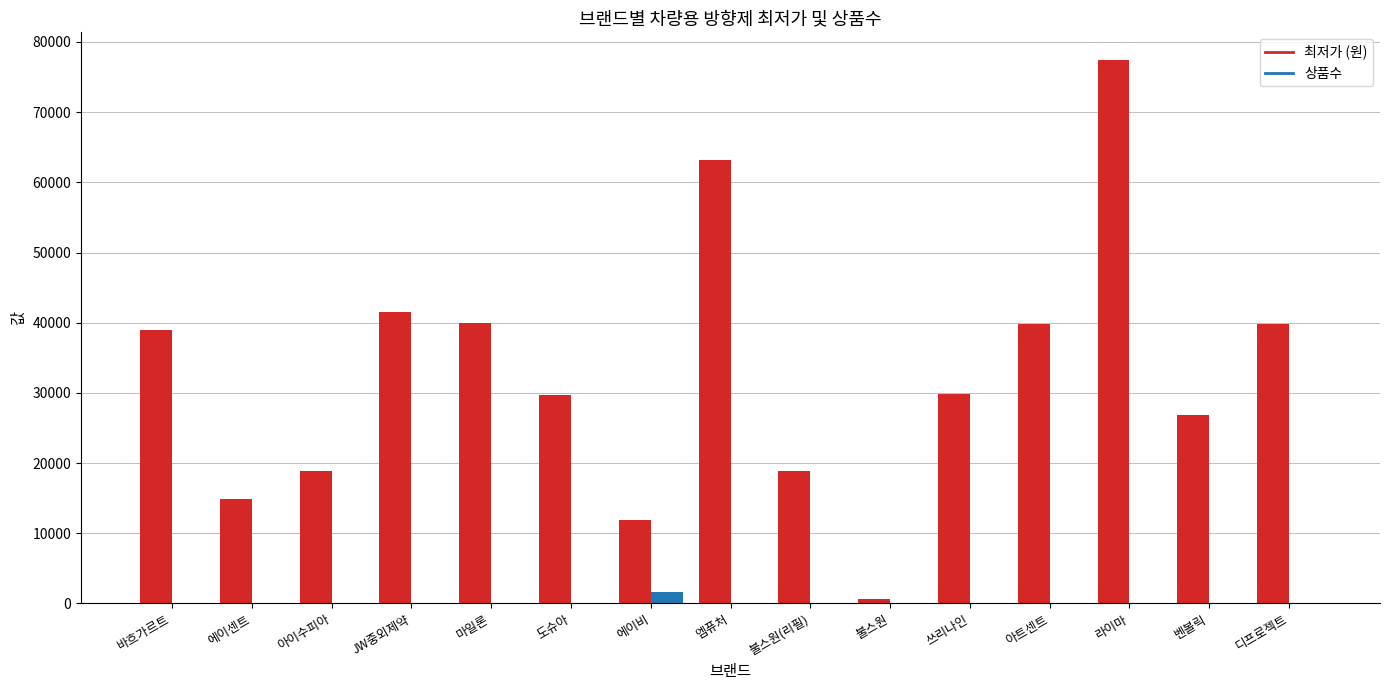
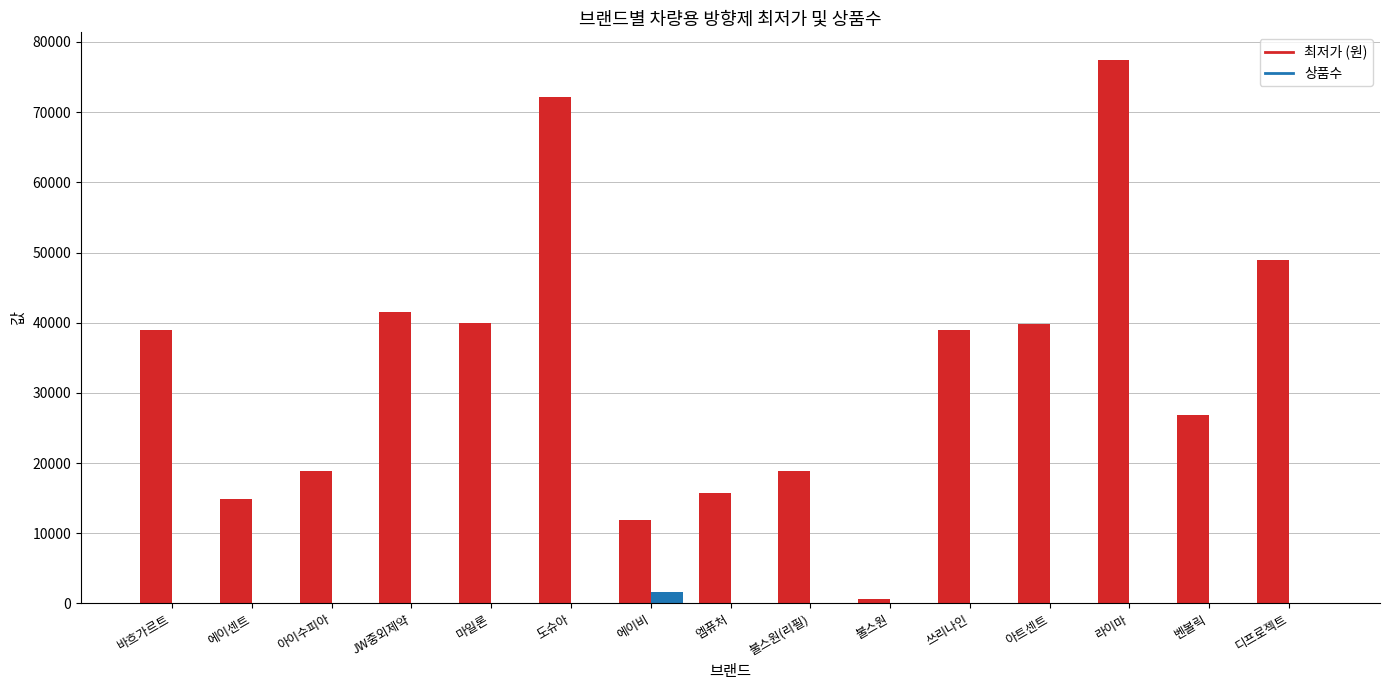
최저가 (원), 도슈아: 30000 -> 72000
최저가 (원), 엠퓨처: 63000 -> 16000
최저가 (원), 쓰리나인: 30000 -> 39000
최저가 (원), 디프로젝트: 40000 -> 49000
